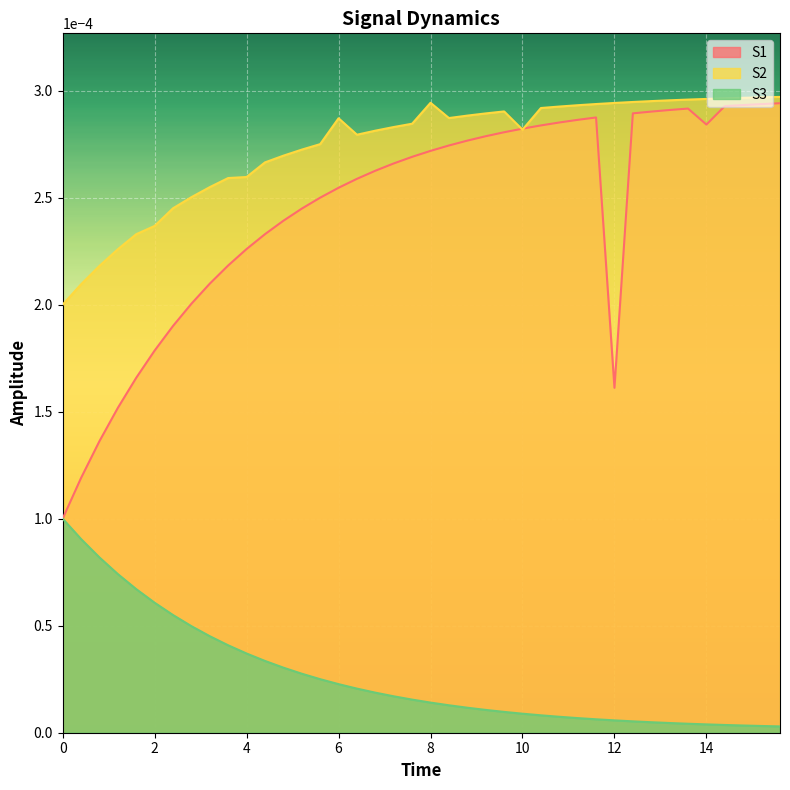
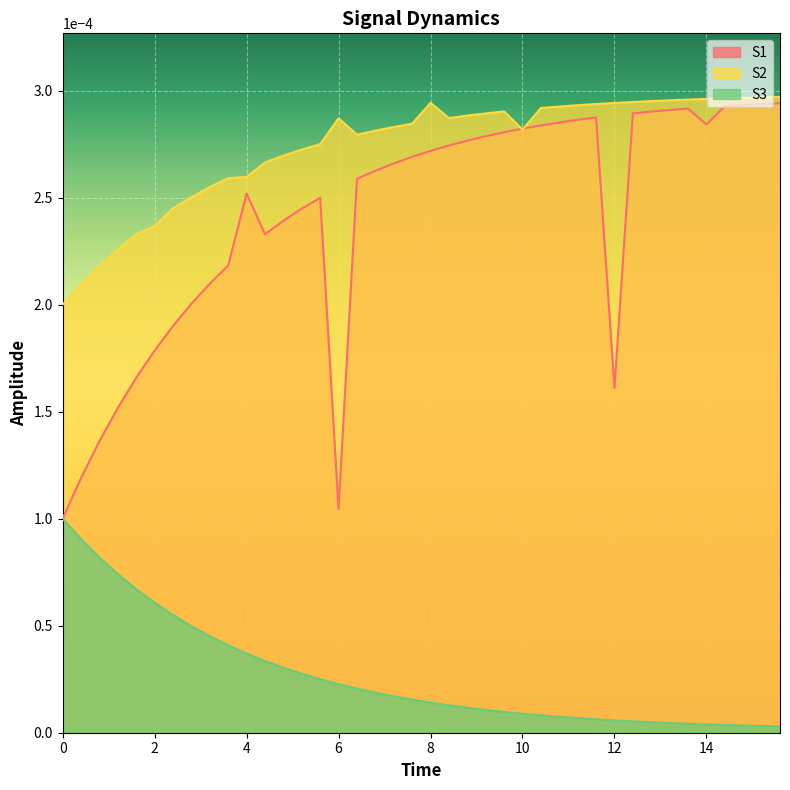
S1, 4: 0.000226 -> 0.000252
S1, 6: 0.000255 -> 0.000105
